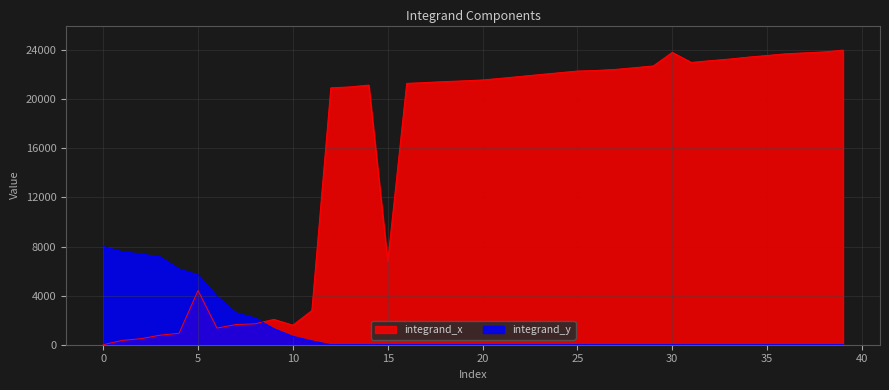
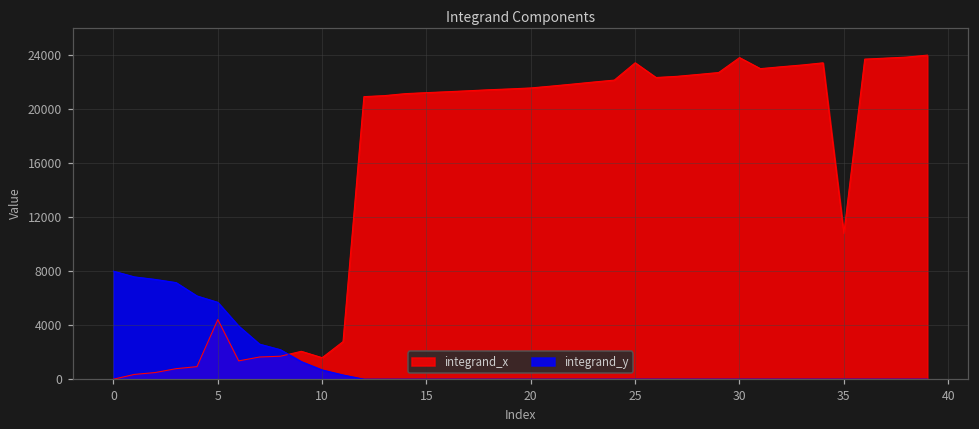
integrand_x, 15: 6800 -> 21200
integrand_x, 25: 22300 -> 23400
integrand_x, 35: 23600 -> 10800
